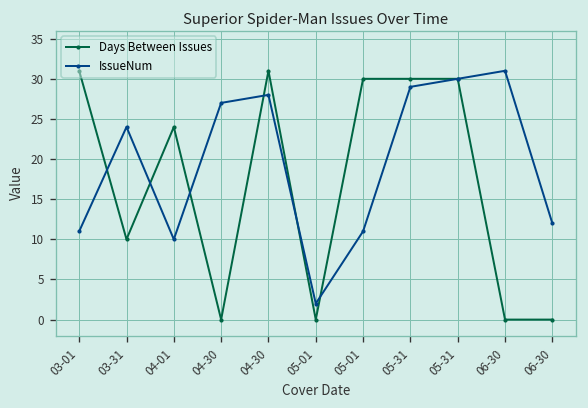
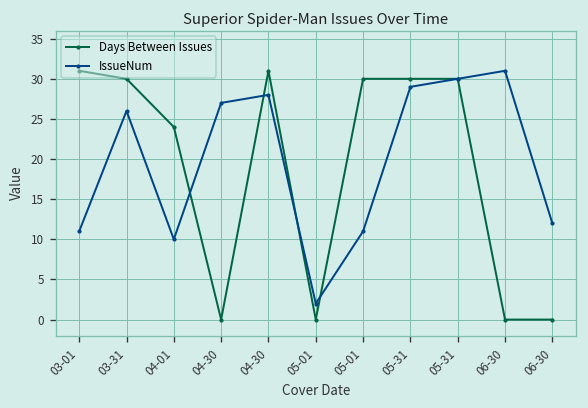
Days Between Issues, 03-31: 10 -> 30
IssueNum, 03-31: 24 -> 26
